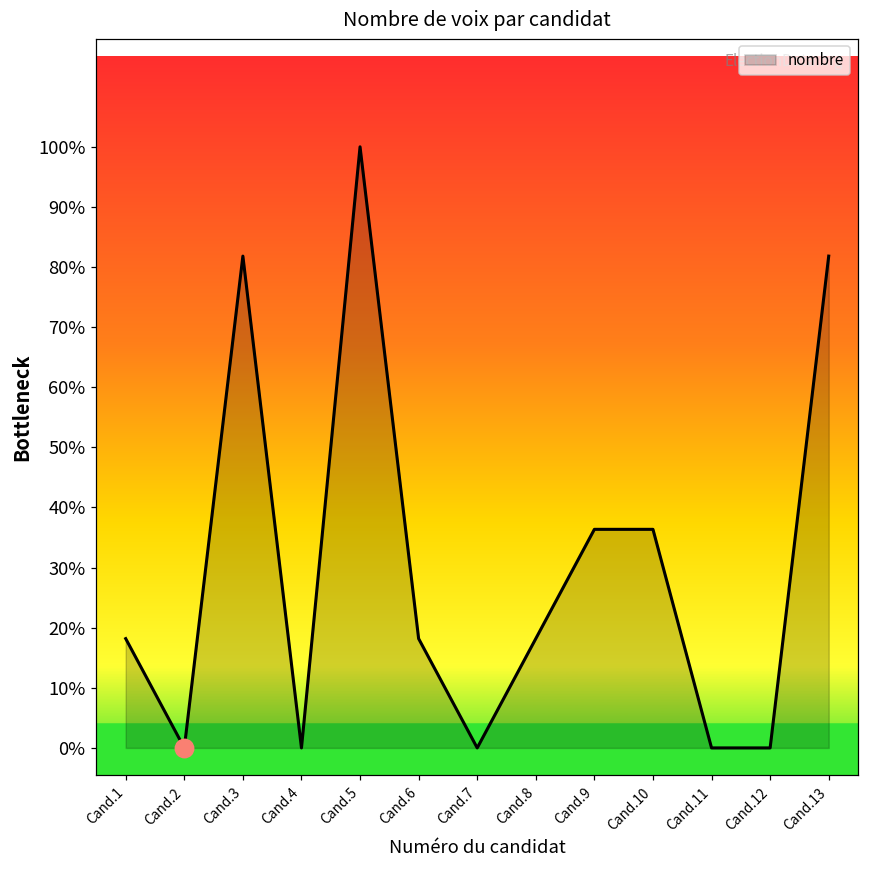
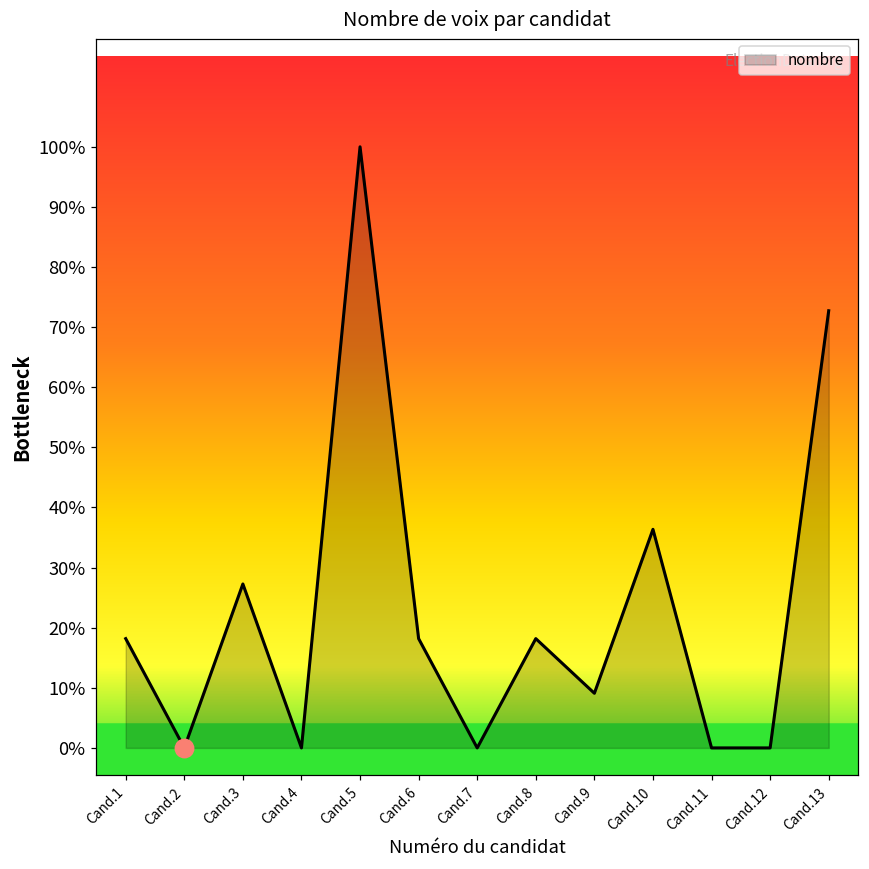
nombre, Cand.3: 82% -> 27%
nombre, Cand.9: 36% -> 9%
nombre, Cand.13: 82% -> 73%
